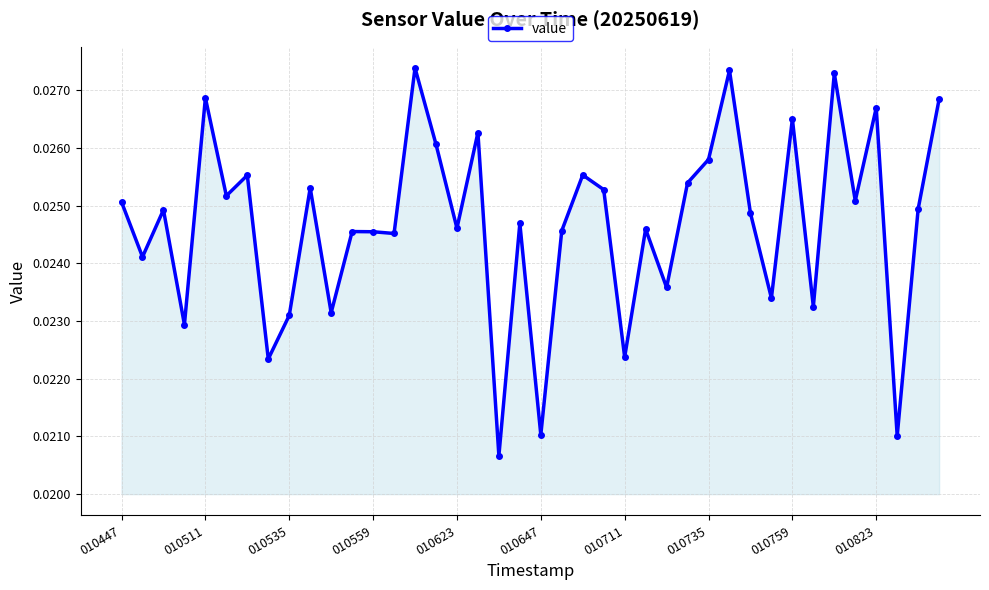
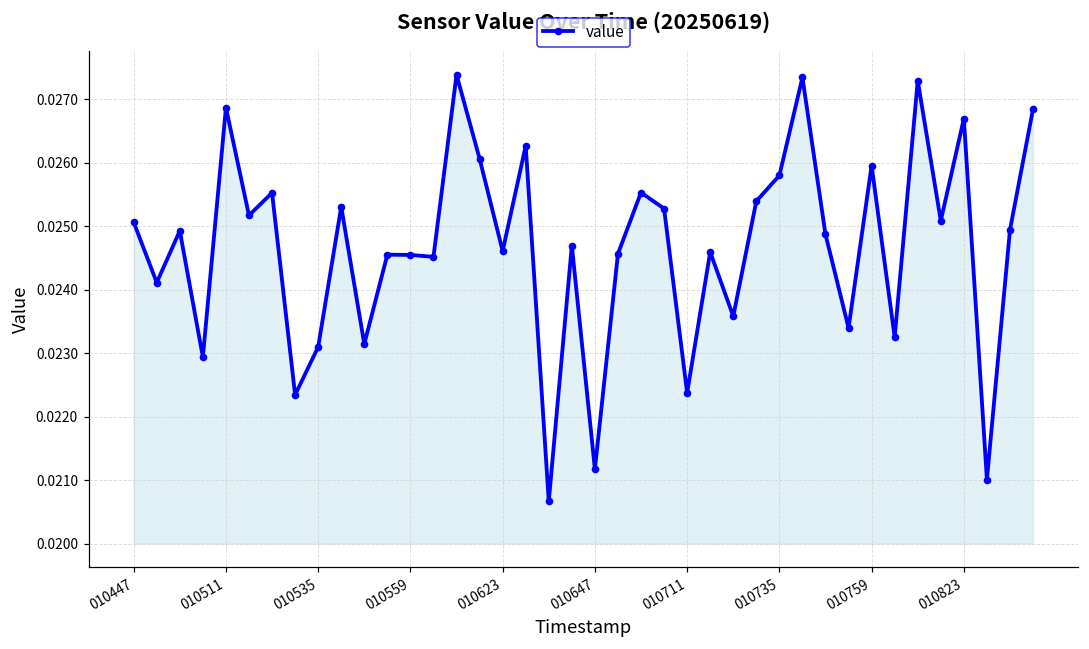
010647: 0.0210 -> 0.0212
010759: 0.0265 -> 0.0260
